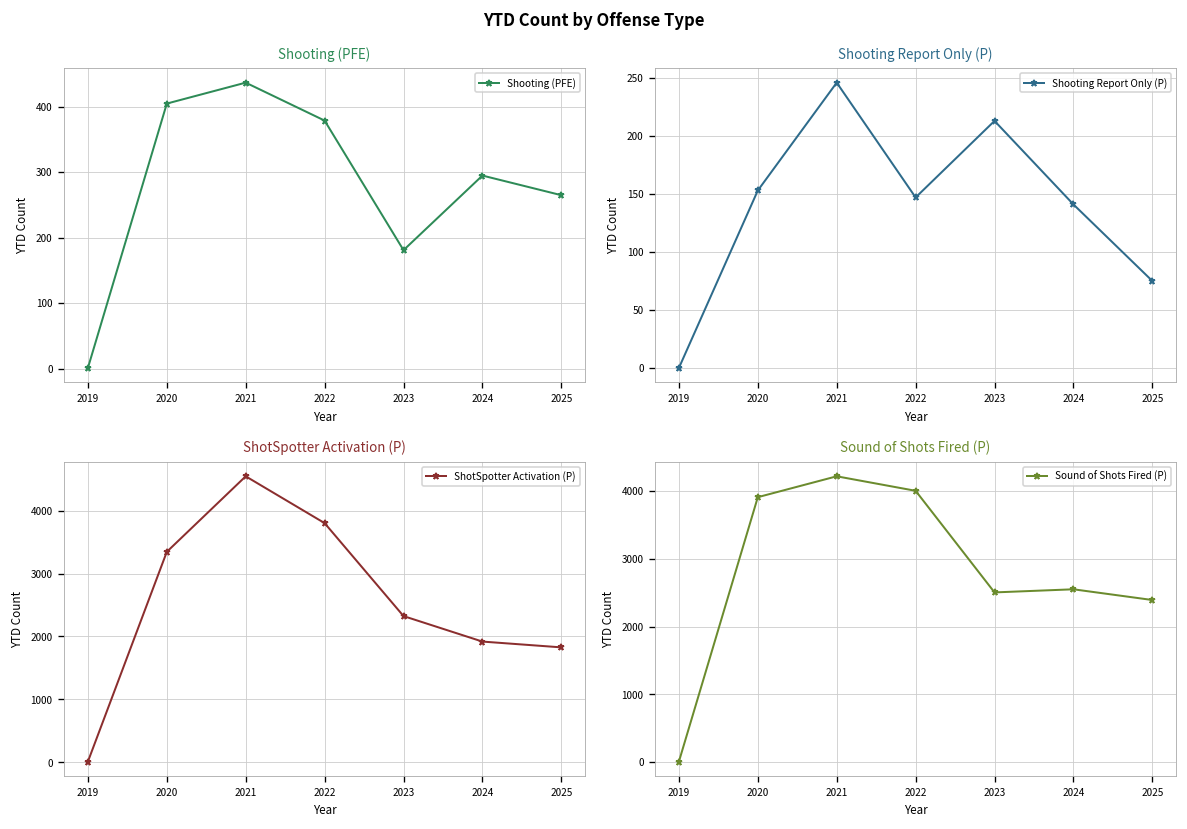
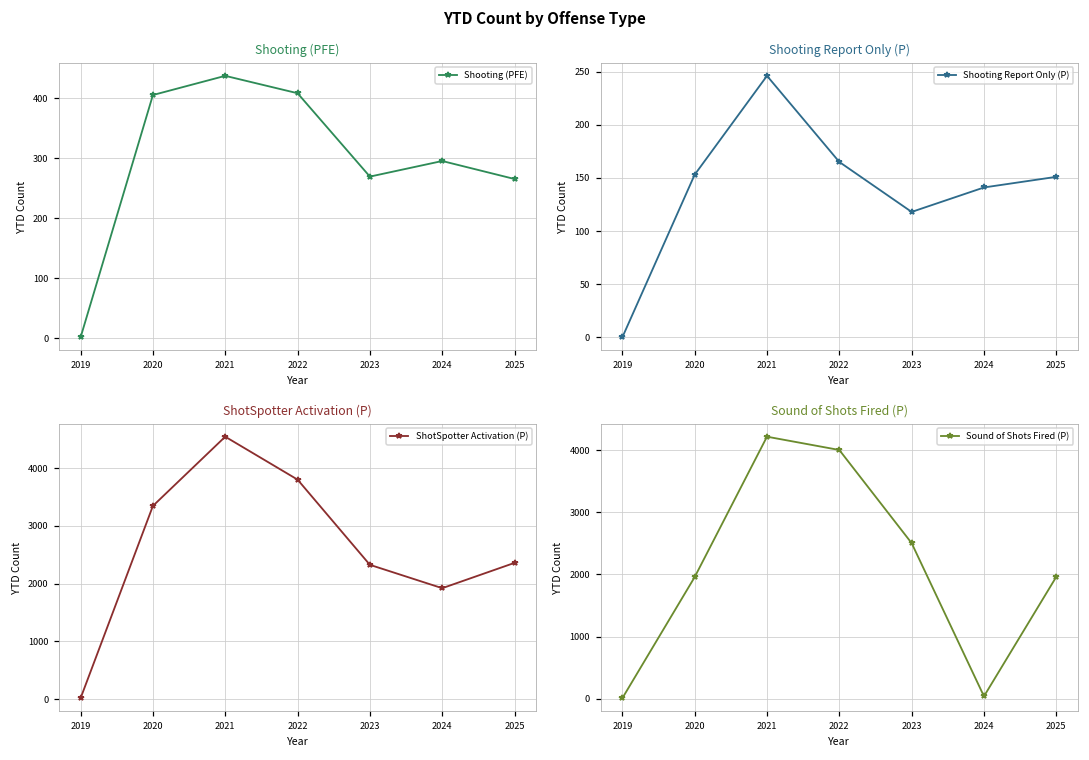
Shooting (PFE), 2022: 380 -> 410
Shooting (PFE), 2023: 180 -> 270
Shooting Report Only (P), 2022: 150 -> 170
Shooting Report Only (P), 2023: 210 -> 120
Shooting Report Only (P), 2025: 80 -> 150
ShotSpotter Activation (P), 2025: 1800 -> 2400
Sound of Shots Fired (P), 2020: 3900 -> 2000
Sound of Shots Fired (P), 2024: 2600 -> 0
Sound of Shots Fired (P), 2025: 2400 -> 2000
